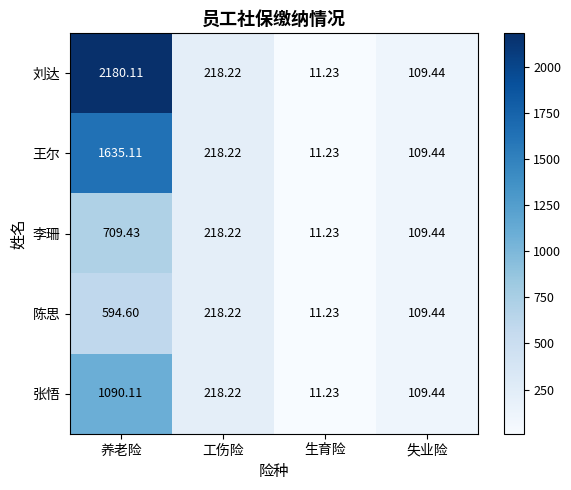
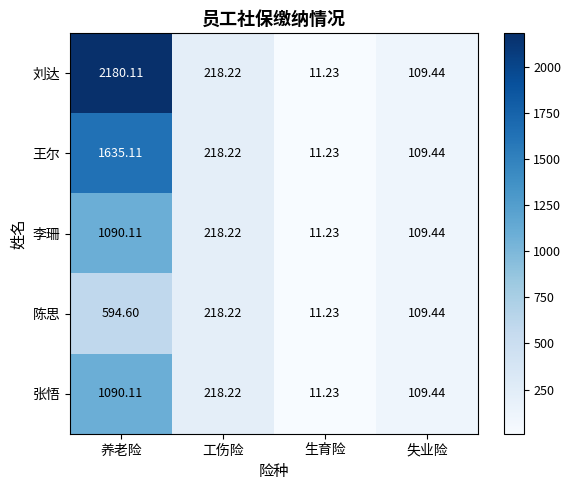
李珊, 养老险: 709.43 -> 1090.11
